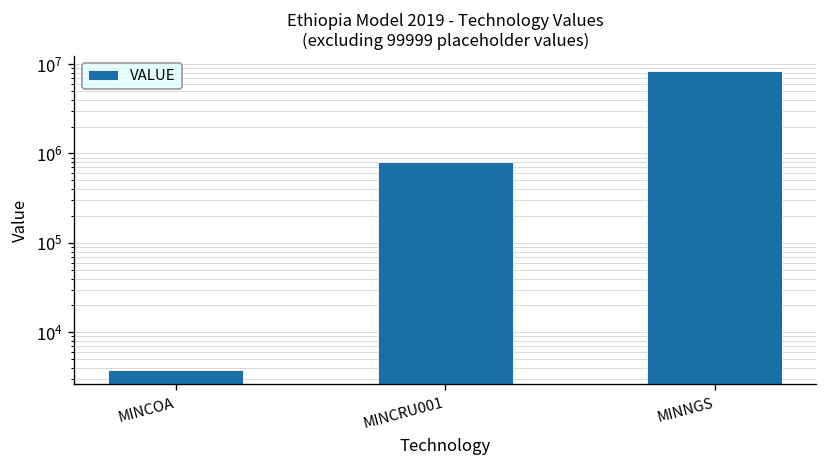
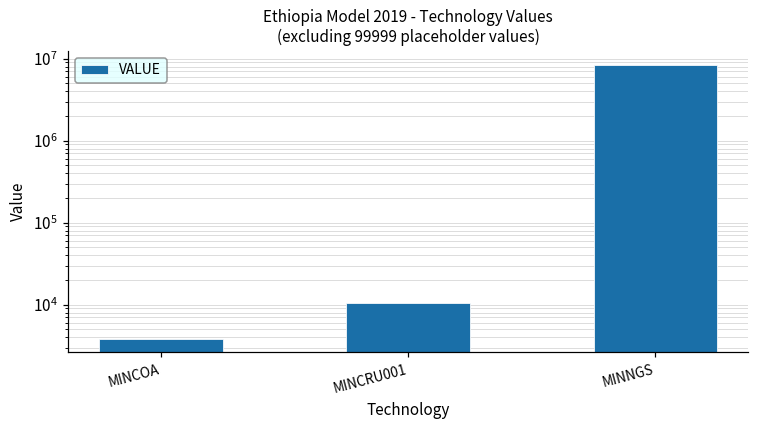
MINCRU001: 800000 -> 11000
